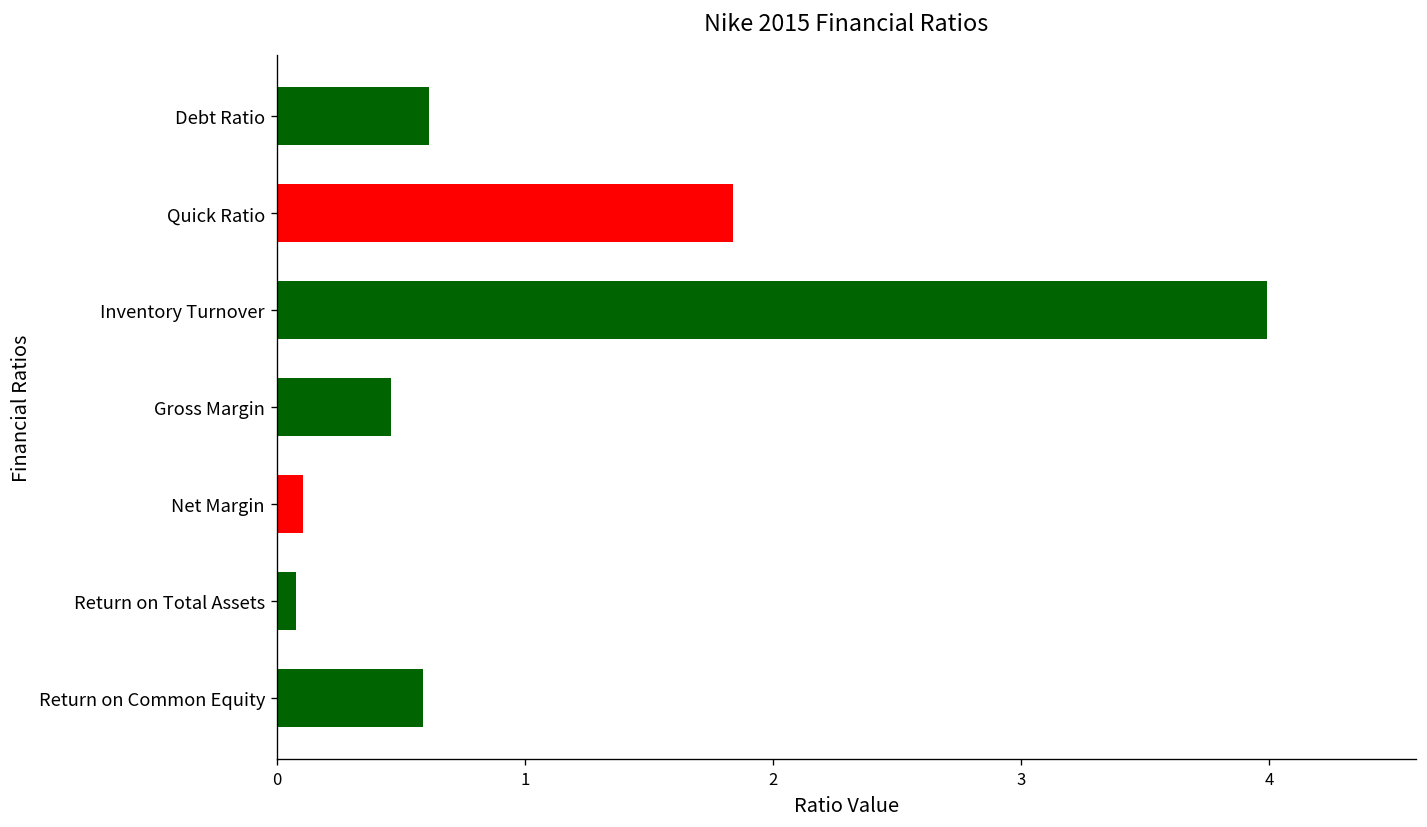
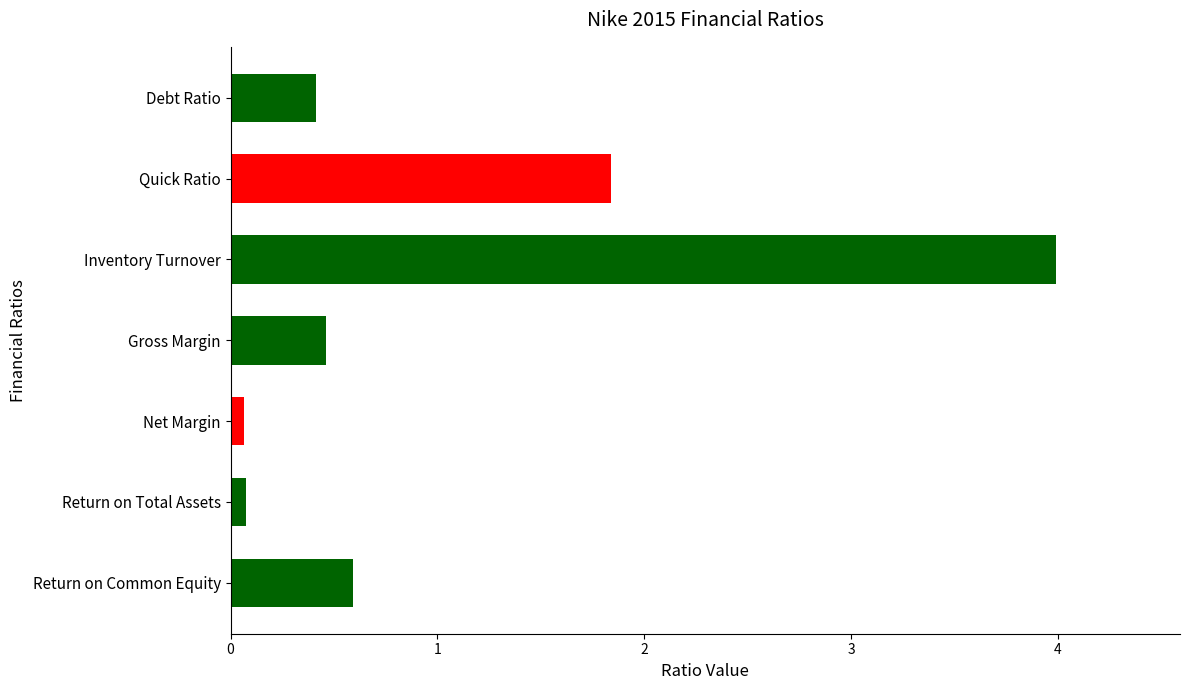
Debt Ratio: 0.61 -> 0.41
Net Margin: 0.11 -> 0.06
